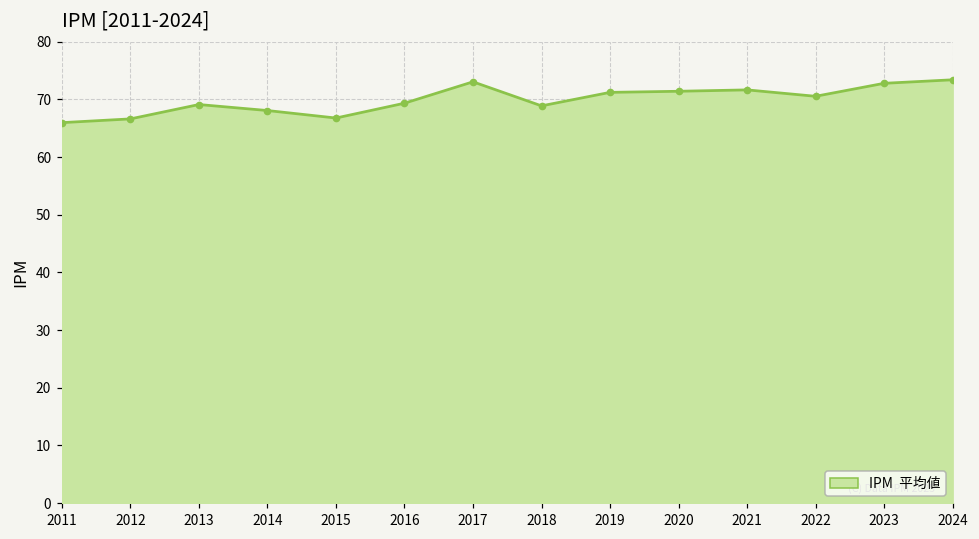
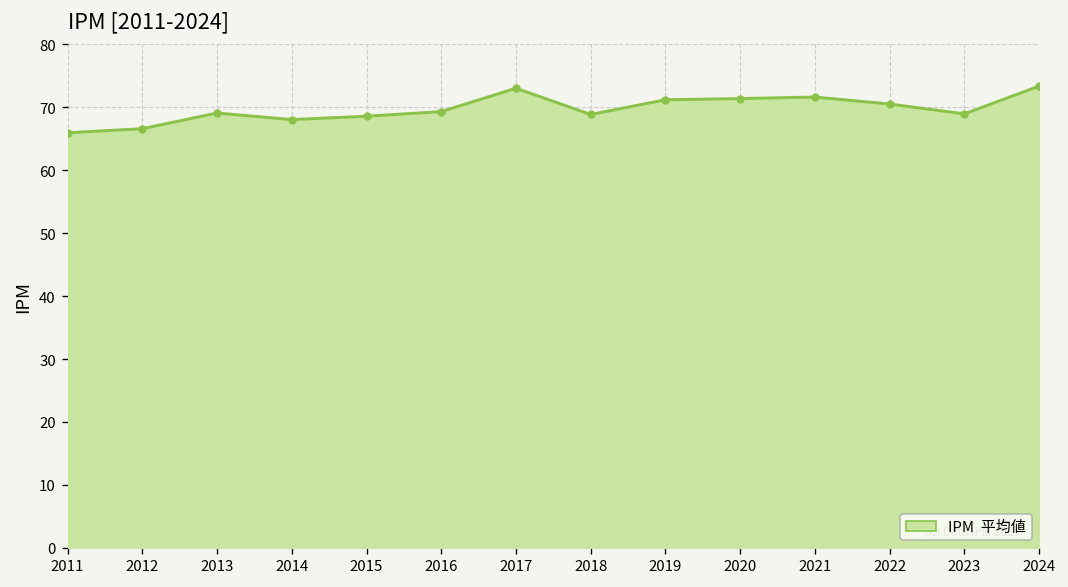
2015: 67 -> 69
2023: 73 -> 69
